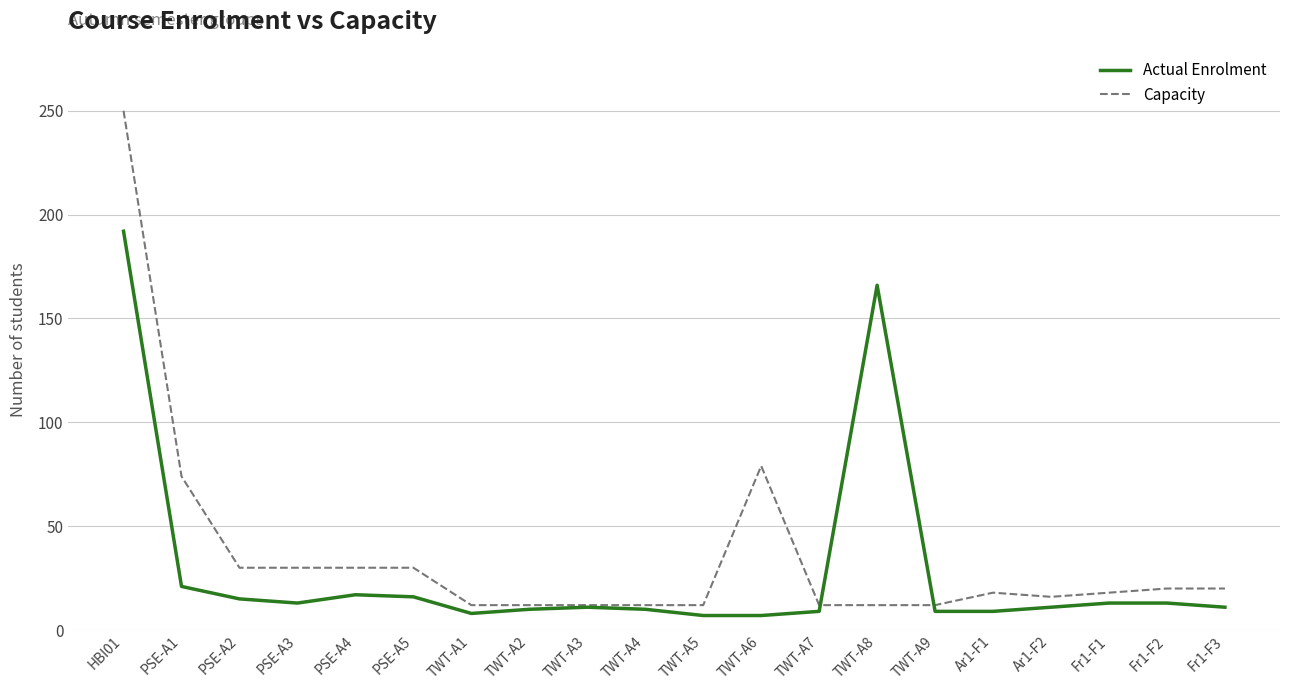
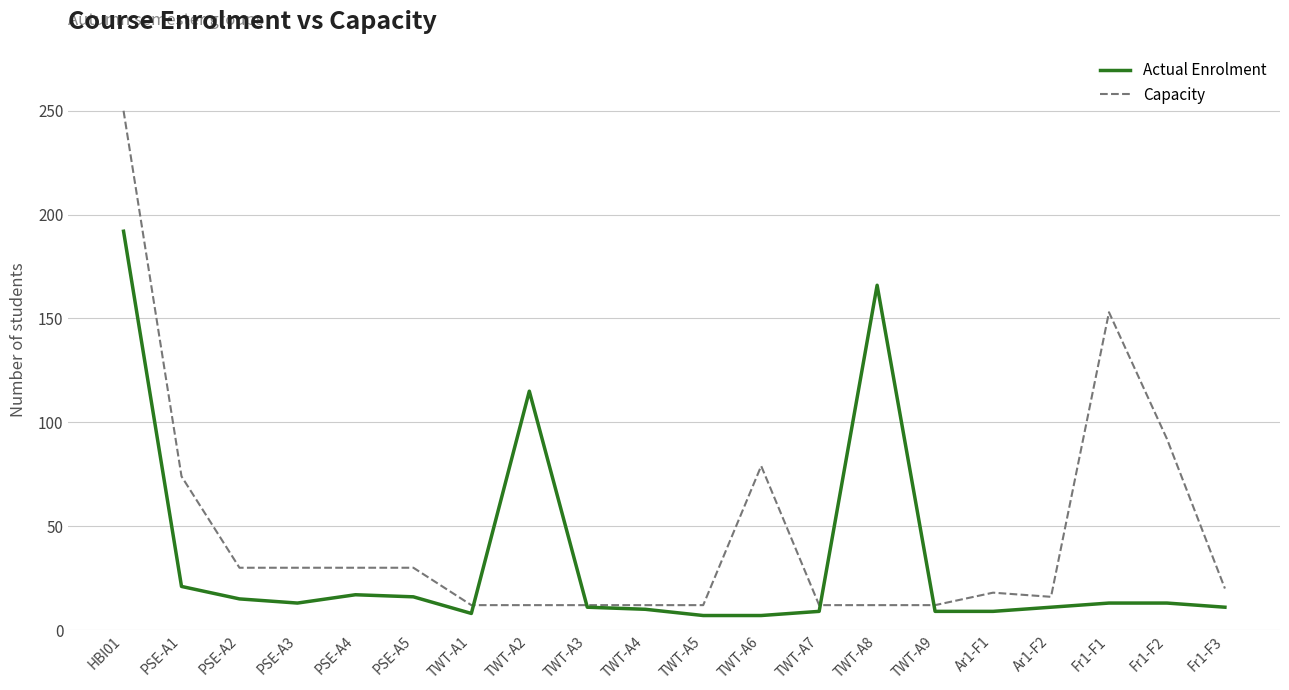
Actual Enrolment, TWT-A2: 10 -> 115
Capacity, Fr1-F1: 18 -> 153
Capacity, Fr1-F2: 20 -> 92
